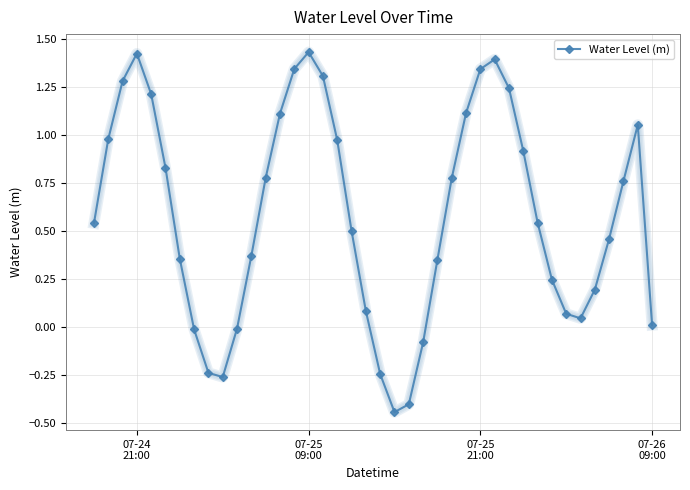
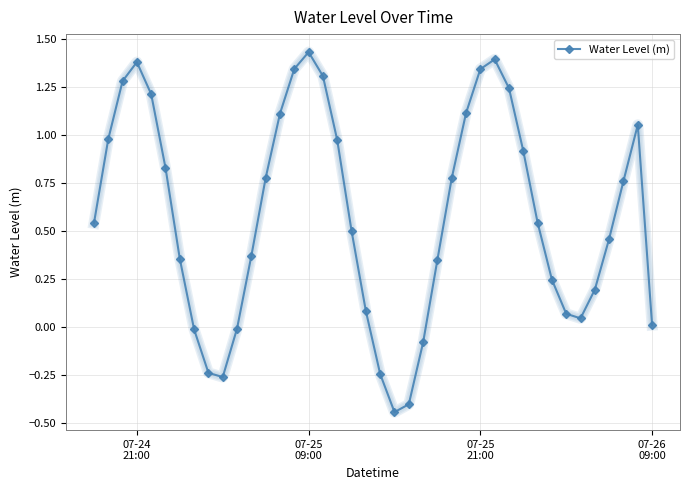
07-24 21:00: 1.42 -> 1.38
